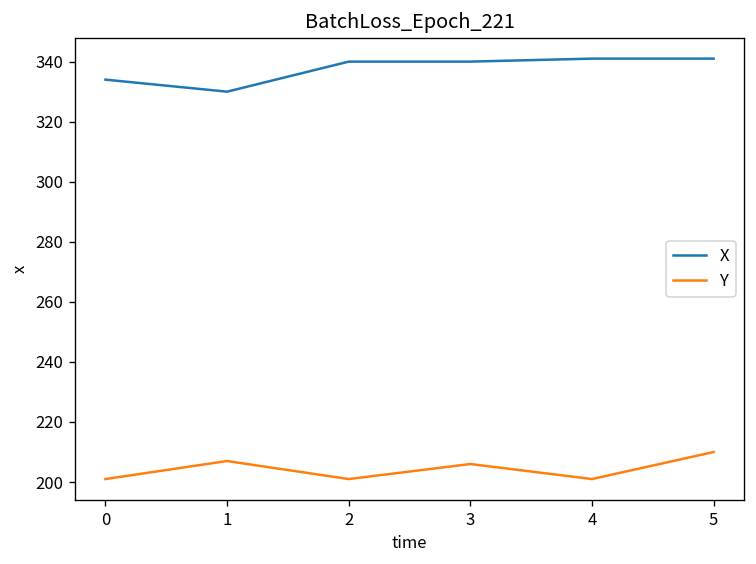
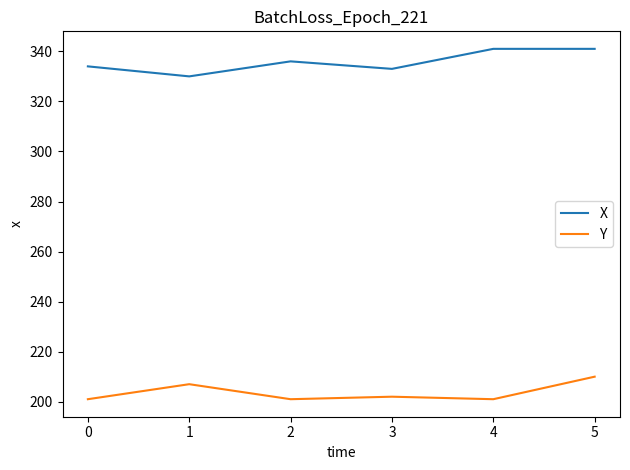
X, 2: 340 -> 336
X, 3: 340 -> 333
Y, 3: 206 -> 202
